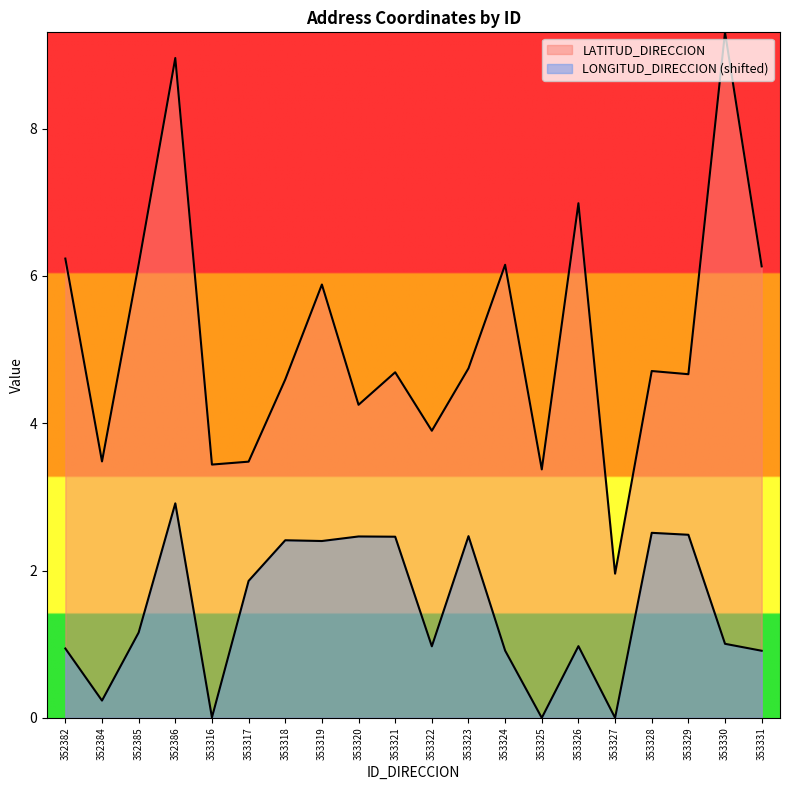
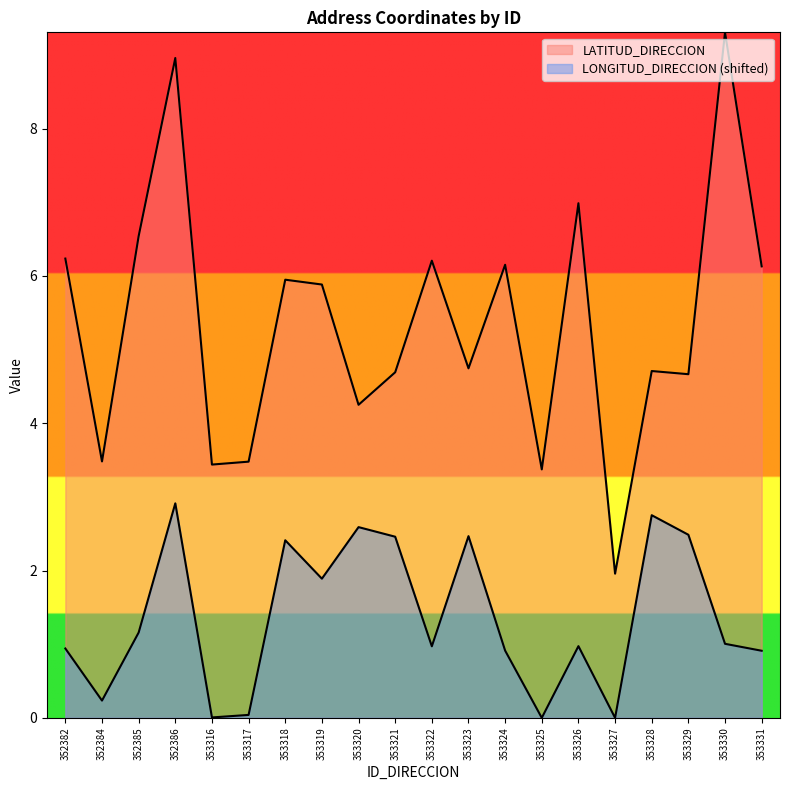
LATITUD_DIRECCION, 352385: 6.2 -> 6.5
LONGITUD_DIRECCION (shifted), 353317: 1.9 -> 0.0
LATITUD_DIRECCION, 353318: 4.6 -> 5.9
LONGITUD_DIRECCION (shifted), 353319: 2.4 -> 1.9
LONGITUD_DIRECCION (shifted), 353320: 2.5 -> 2.6
LATITUD_DIRECCION, 353322: 3.9 -> 6.2
LONGITUD_DIRECCION (shifted), 353328: 2.5 -> 2.8
